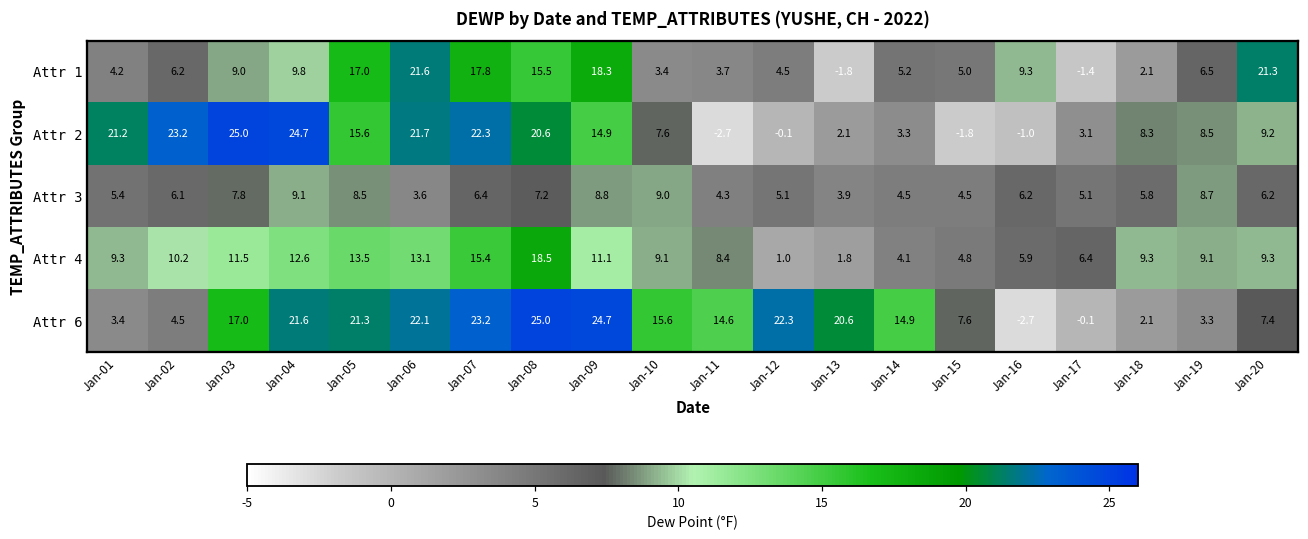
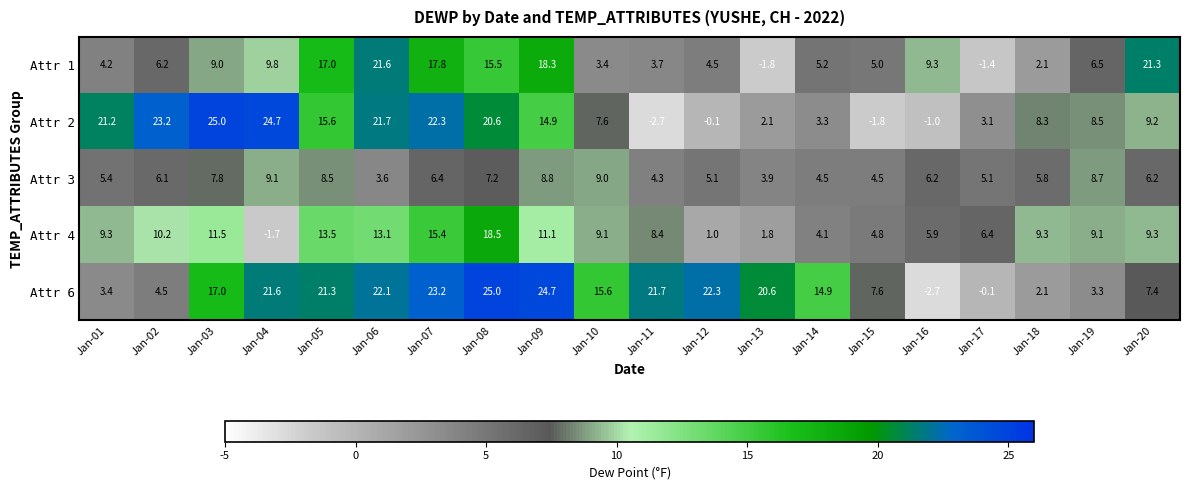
Attr 4, Jan-04: 12.6 -> -1.7
Attr 6, Jan-11: 14.6 -> 21.7
